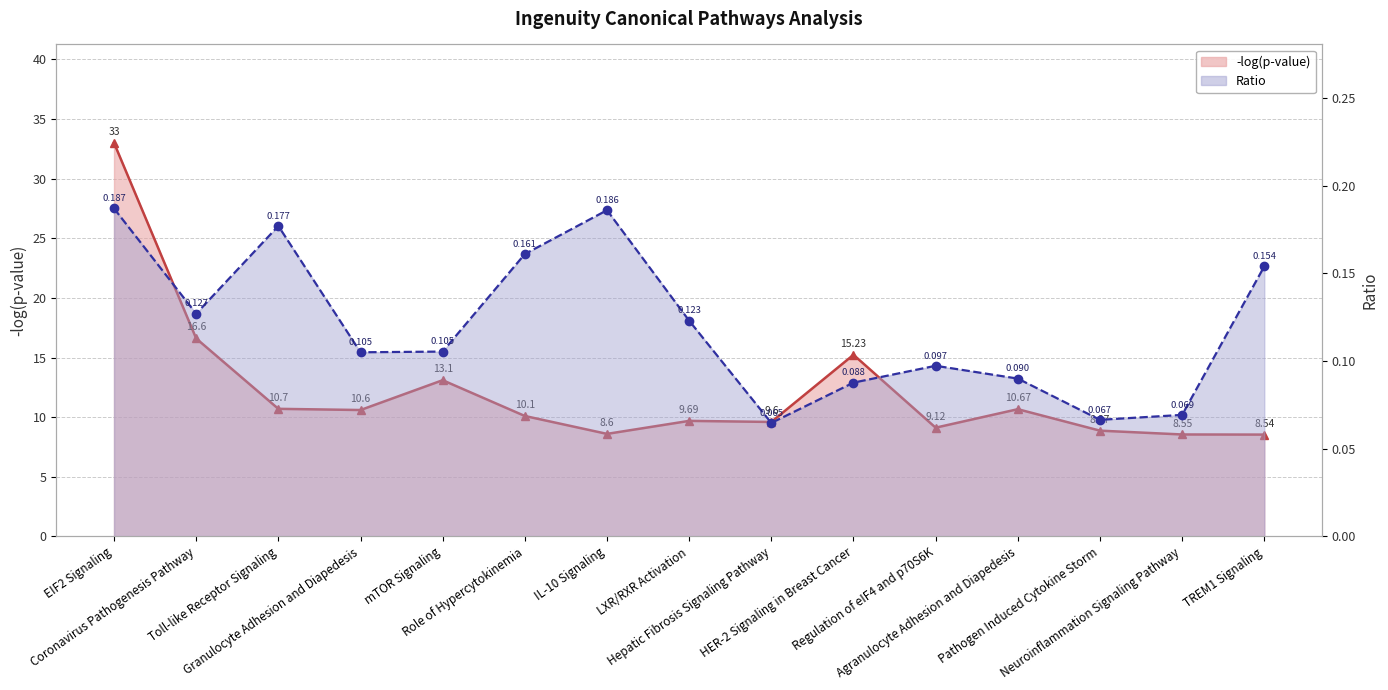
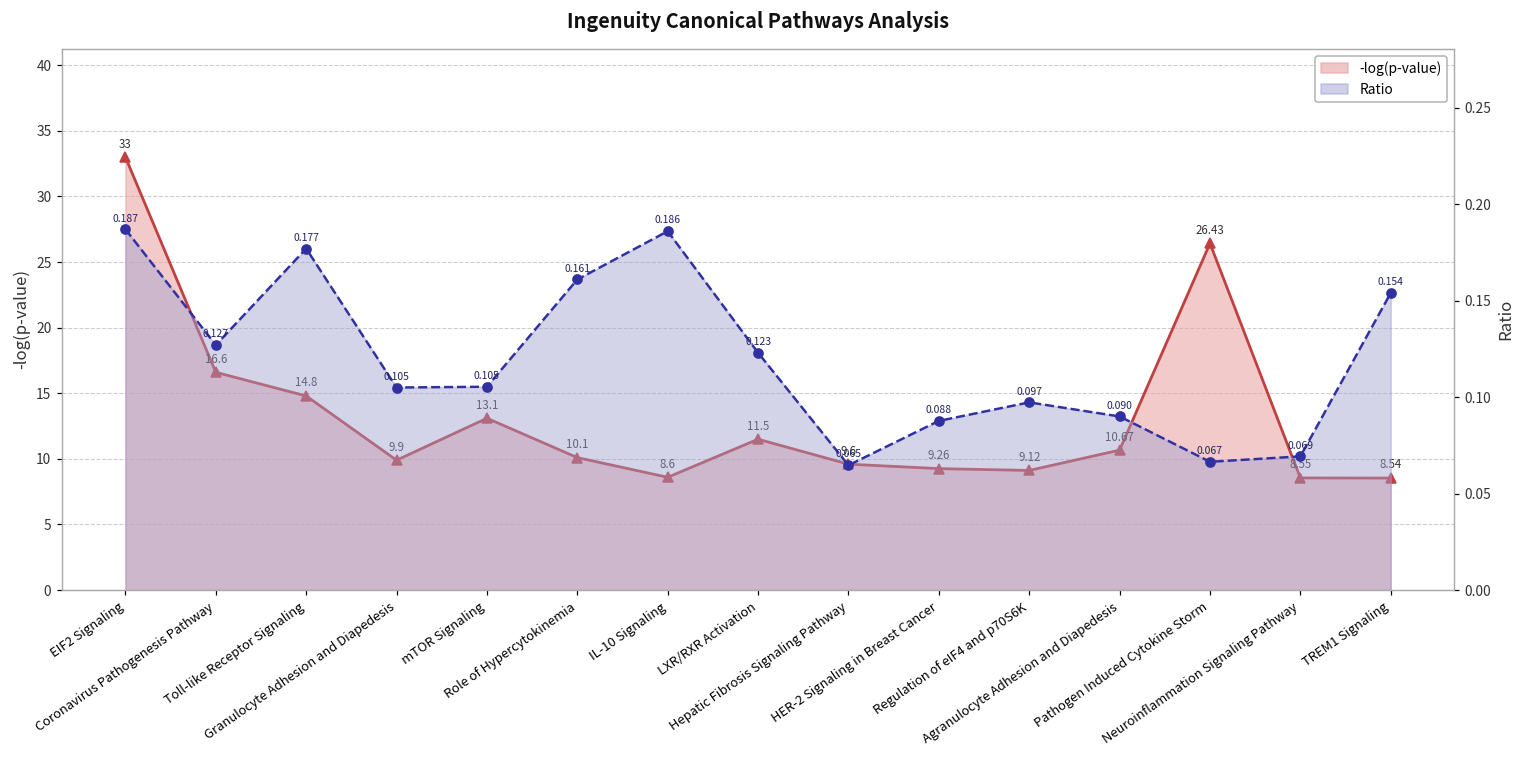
-log(p-value), Toll-like Receptor Signaling: 10.7 -> 14.8
-log(p-value), Granulocyte Adhesion and Diapedesis: 10.6 -> 9.9
-log(p-value), LXR/RXR Activation: 9.69 -> 11.5
-log(p-value), HER-2 Signaling in Breast Cancer: 15.23 -> 9.26
-log(p-value), Pathogen Induced Cytokine Storm: 8.87 -> 26.43
